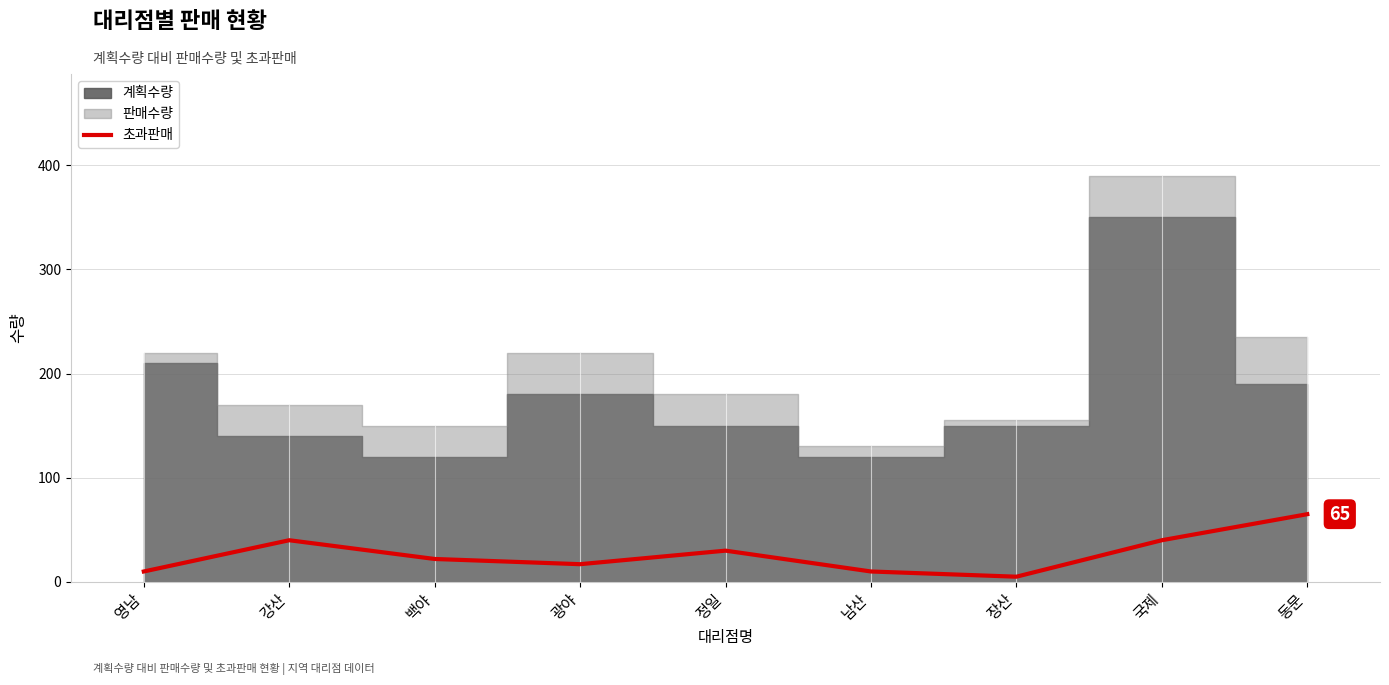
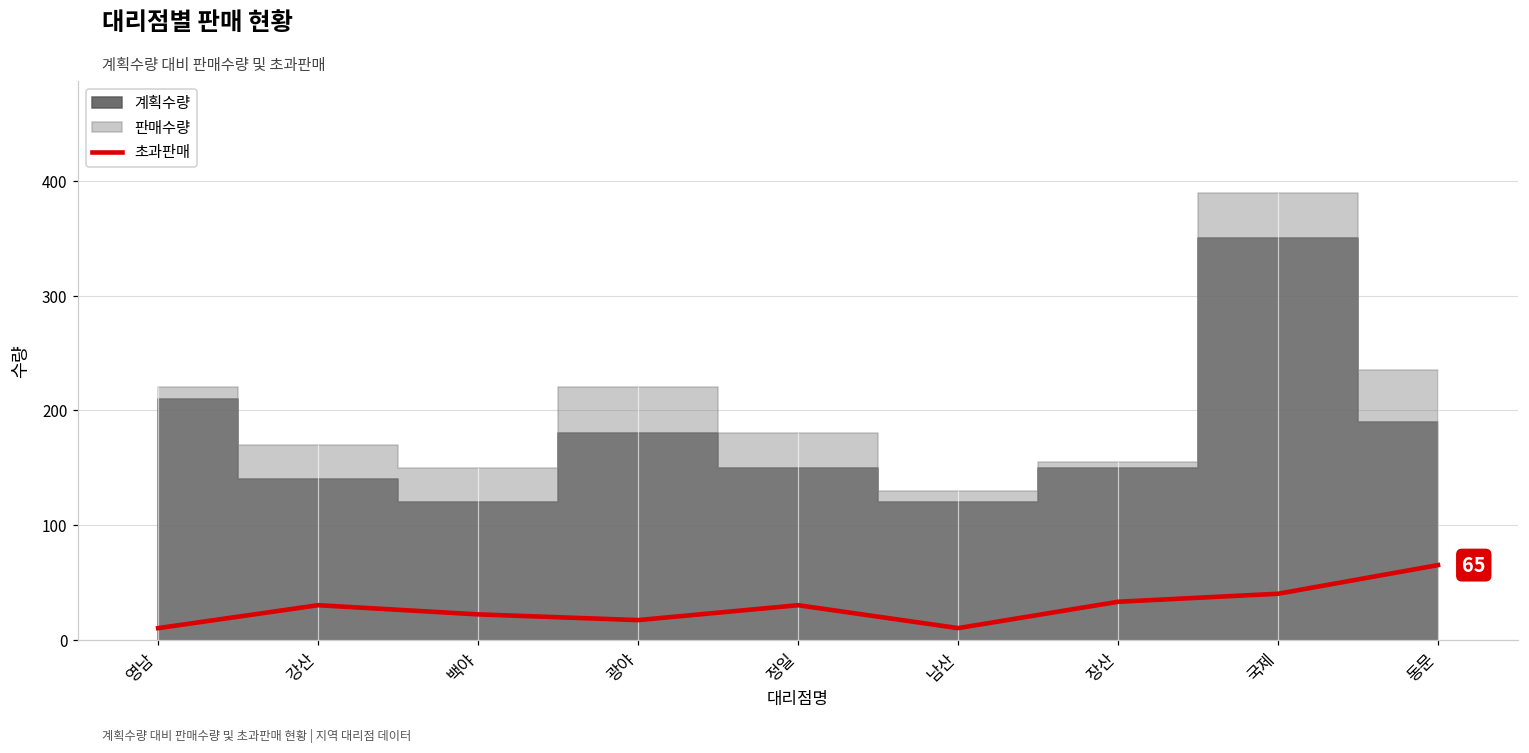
초과판매, 강산: 40 -> 30
초과판매, 장산: 5 -> 33
